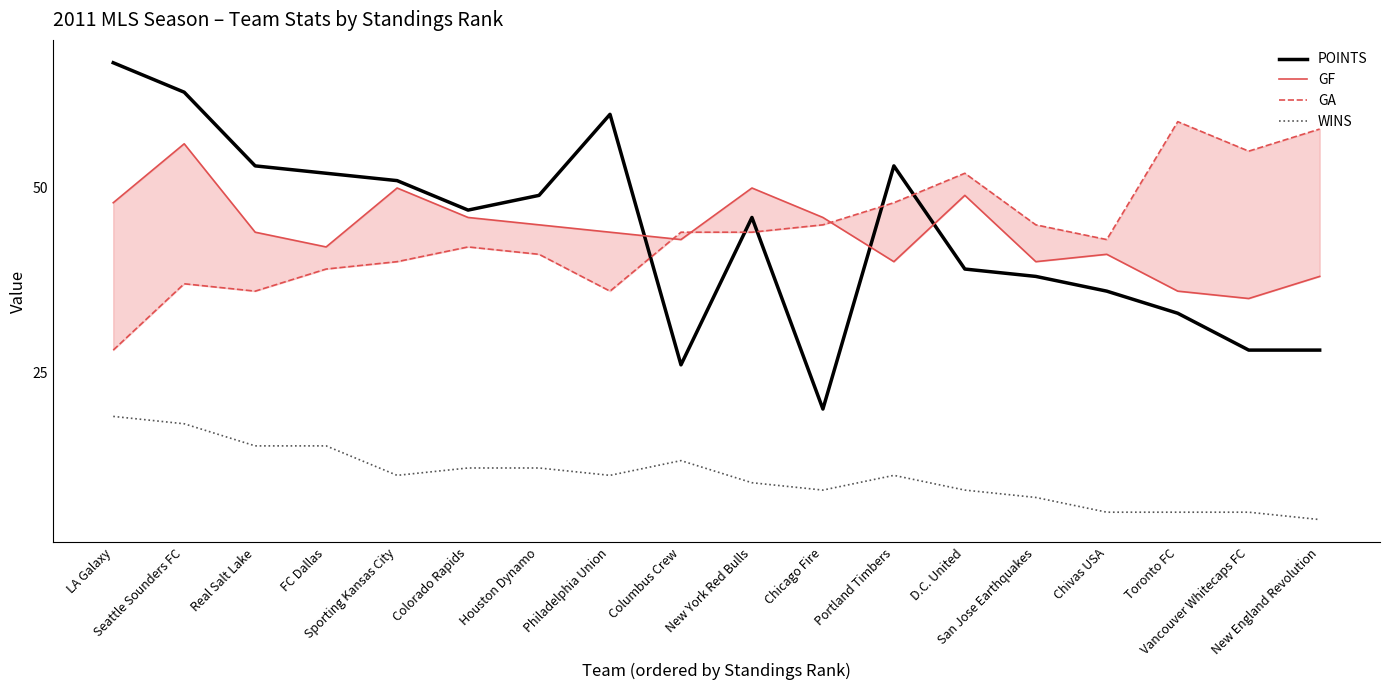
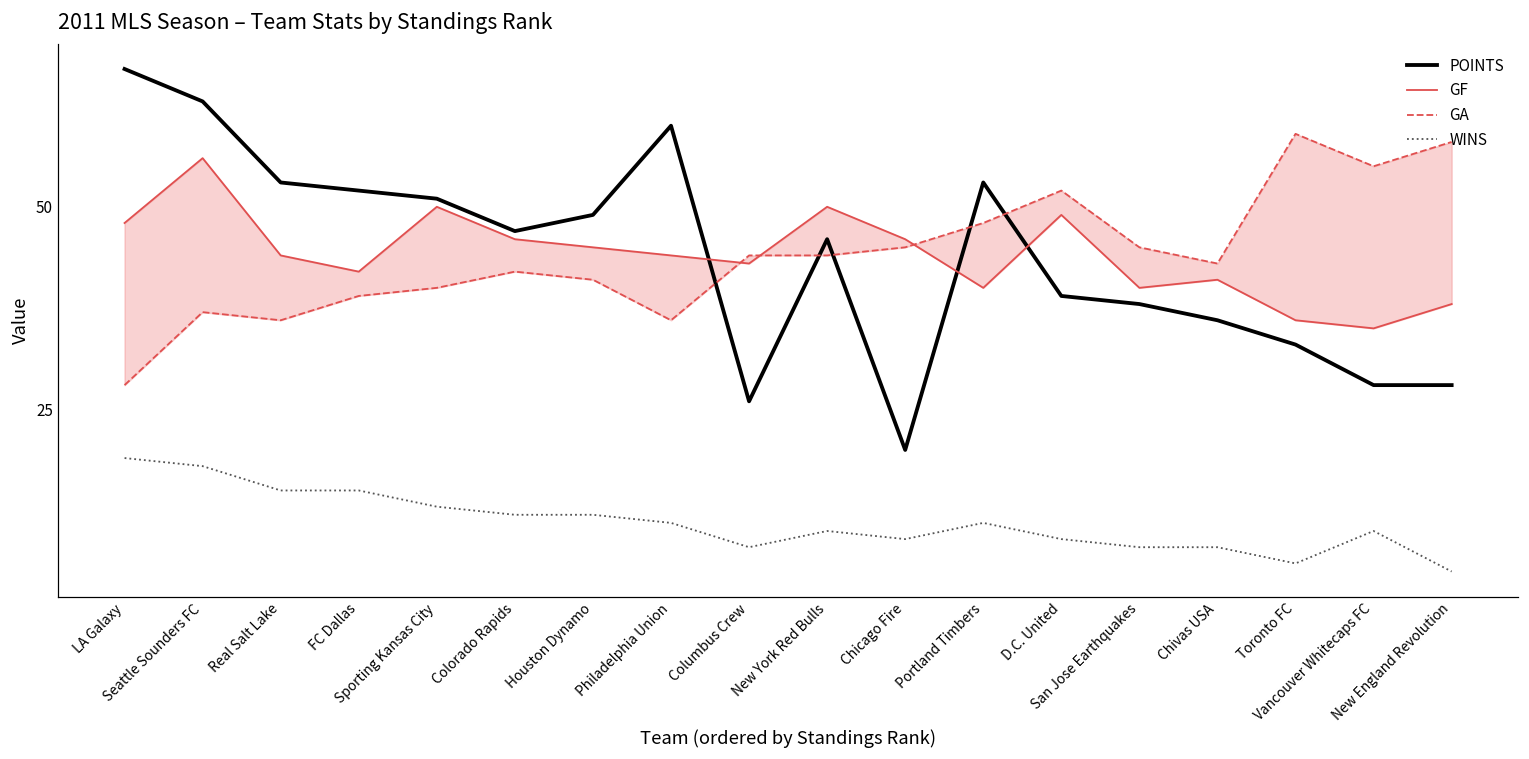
WINS, Sporting Kansas City: 11 -> 13
WINS, Columbus Crew: 13 -> 8
WINS, Chivas USA: 6 -> 8
WINS, Vancouver Whitecaps FC: 6 -> 10
